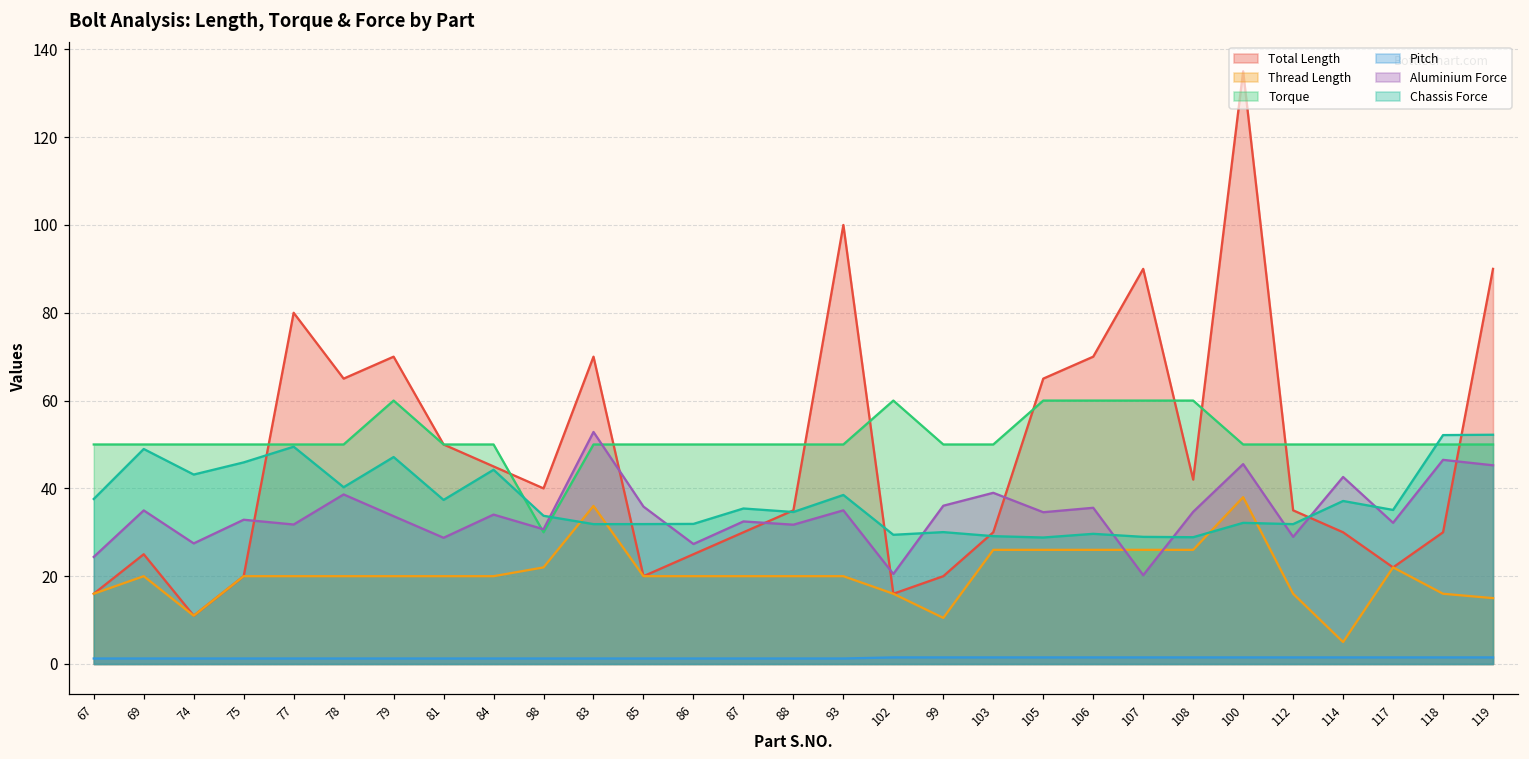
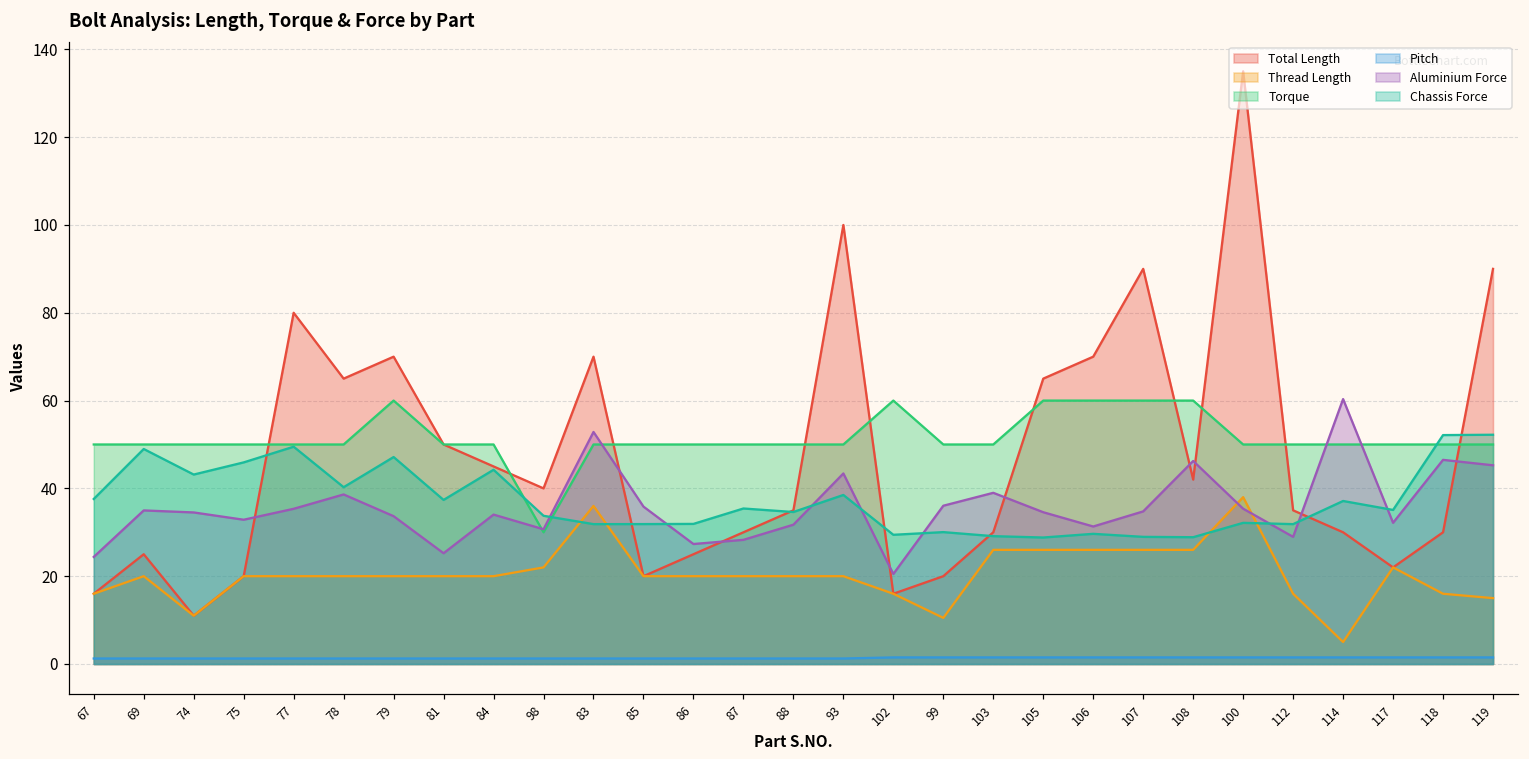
Aluminium Force, 74: 27 -> 35
Aluminium Force, 77: 32 -> 35
Aluminium Force, 81: 29 -> 25
Aluminium Force, 87: 32 -> 28
Aluminium Force, 93: 35 -> 43
Aluminium Force, 106: 36 -> 31
Aluminium Force, 107: 20 -> 35
Aluminium Force, 108: 35 -> 46
Aluminium Force, 100: 46 -> 35
Aluminium Force, 114: 43 -> 60
